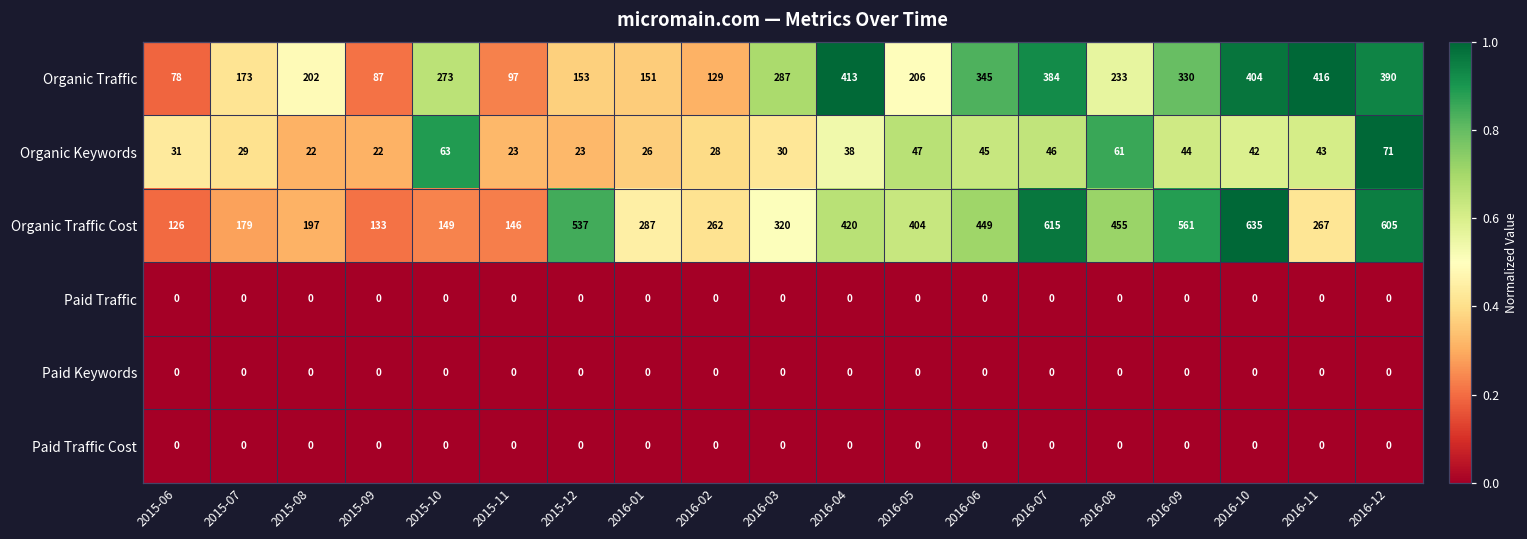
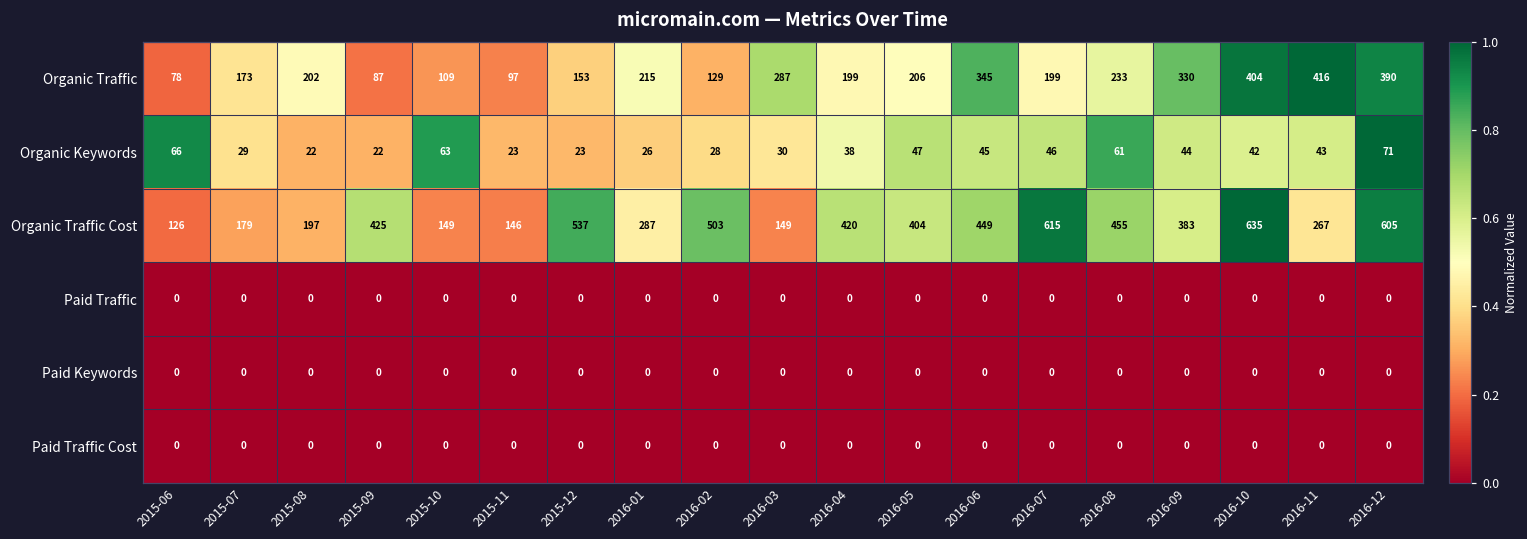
Organic Traffic, 2015-10: 273 -> 109
Organic Traffic, 2016-01: 151 -> 215
Organic Traffic, 2016-04: 413 -> 199
Organic Traffic, 2016-07: 384 -> 199
Organic Keywords, 2015-06: 31 -> 66
Organic Traffic Cost, 2015-09: 133 -> 425
Organic Traffic Cost, 2016-02: 262 -> 503
Organic Traffic Cost, 2016-03: 320 -> 149
Organic Traffic Cost, 2016-09: 561 -> 383
